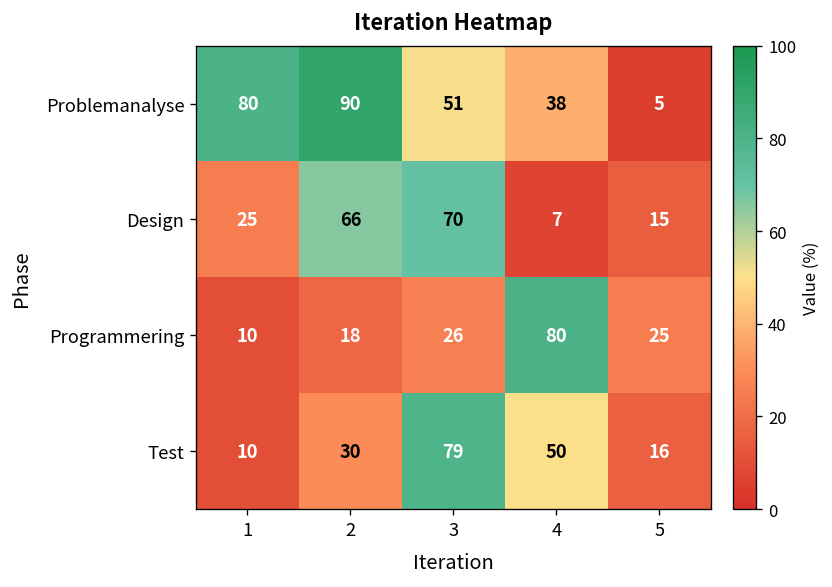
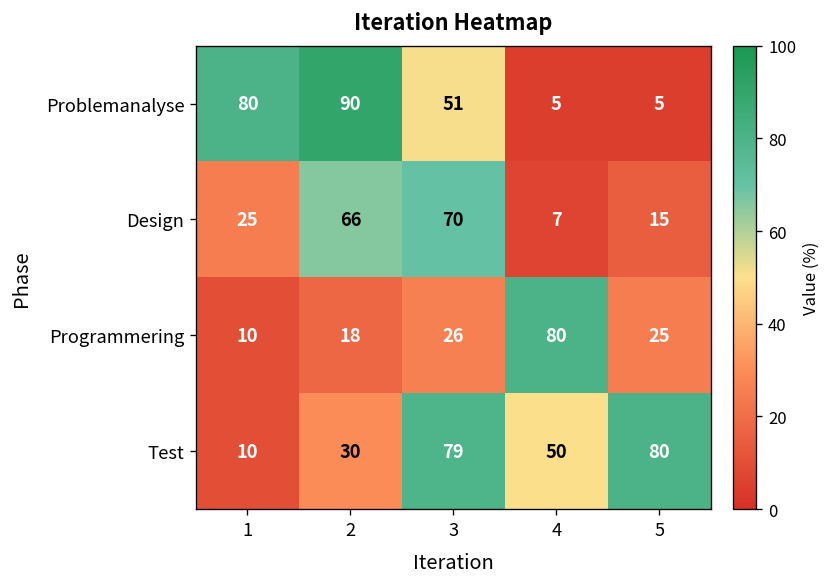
Problemanalyse, 4: 38 -> 5
Test, 5: 16 -> 80
